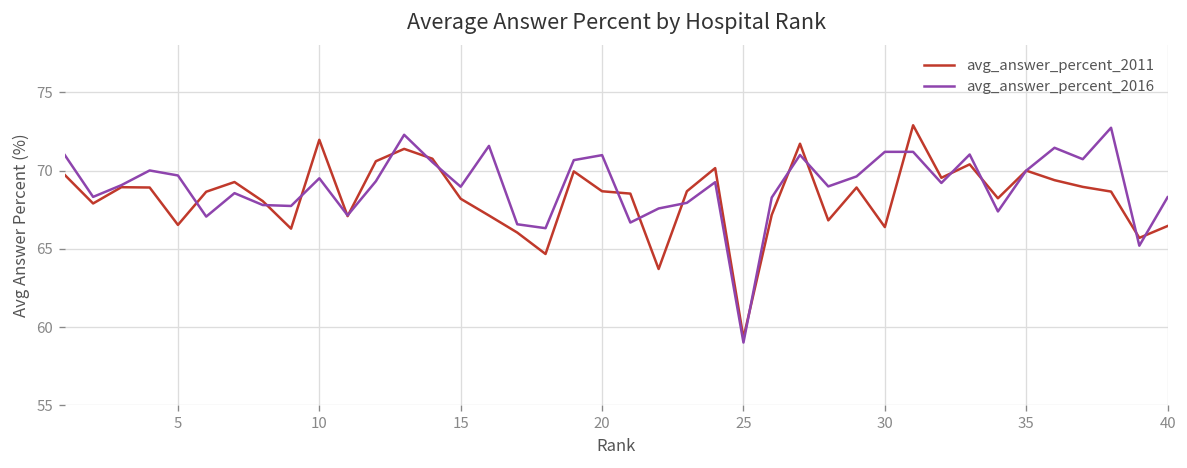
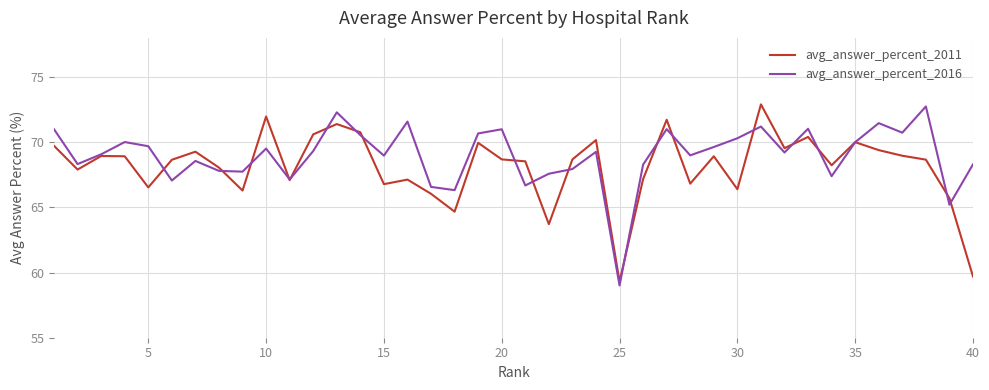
avg_answer_percent_2011, 15: 68.2 -> 66.8
avg_answer_percent_2016, 30: 71.2 -> 70.3
avg_answer_percent_2011, 40: 66.5 -> 59.7
